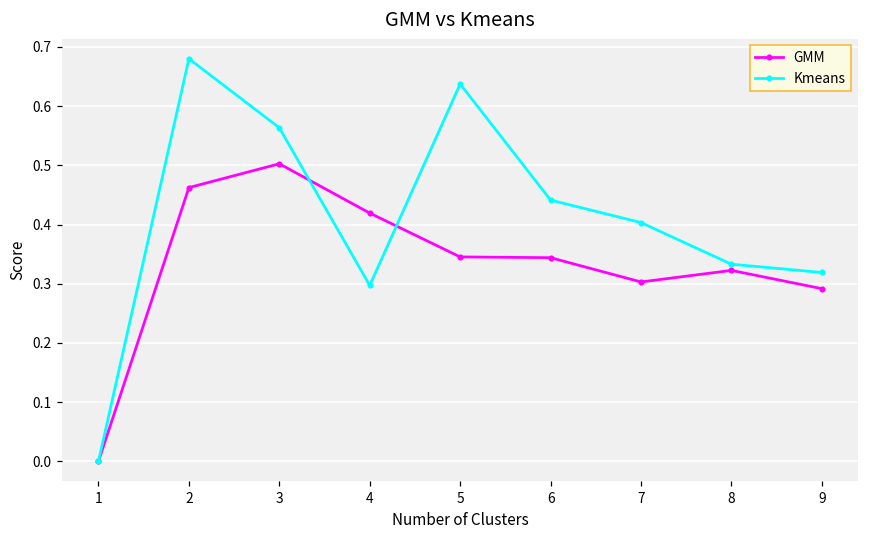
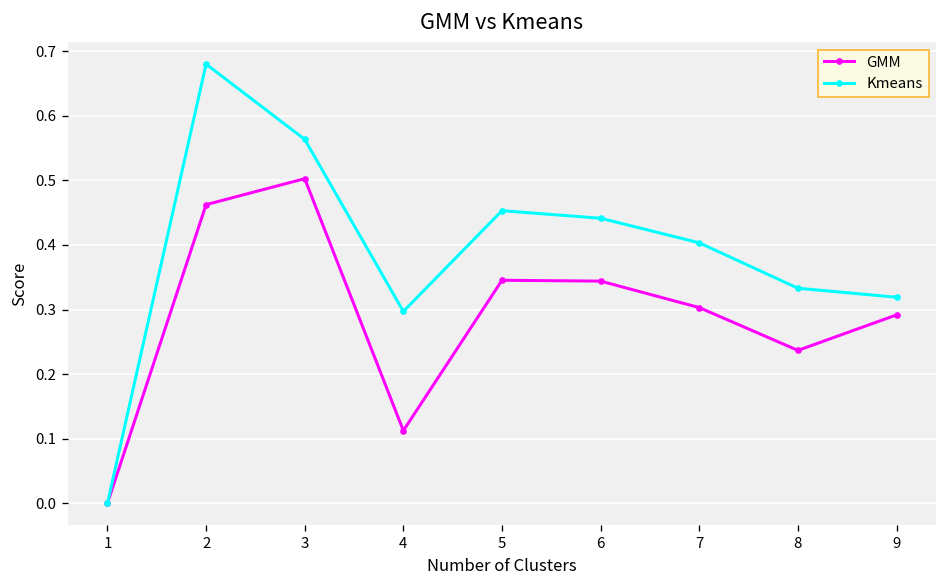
GMM, 4: 0.42 -> 0.11
Kmeans, 5: 0.64 -> 0.45
GMM, 8: 0.32 -> 0.24
